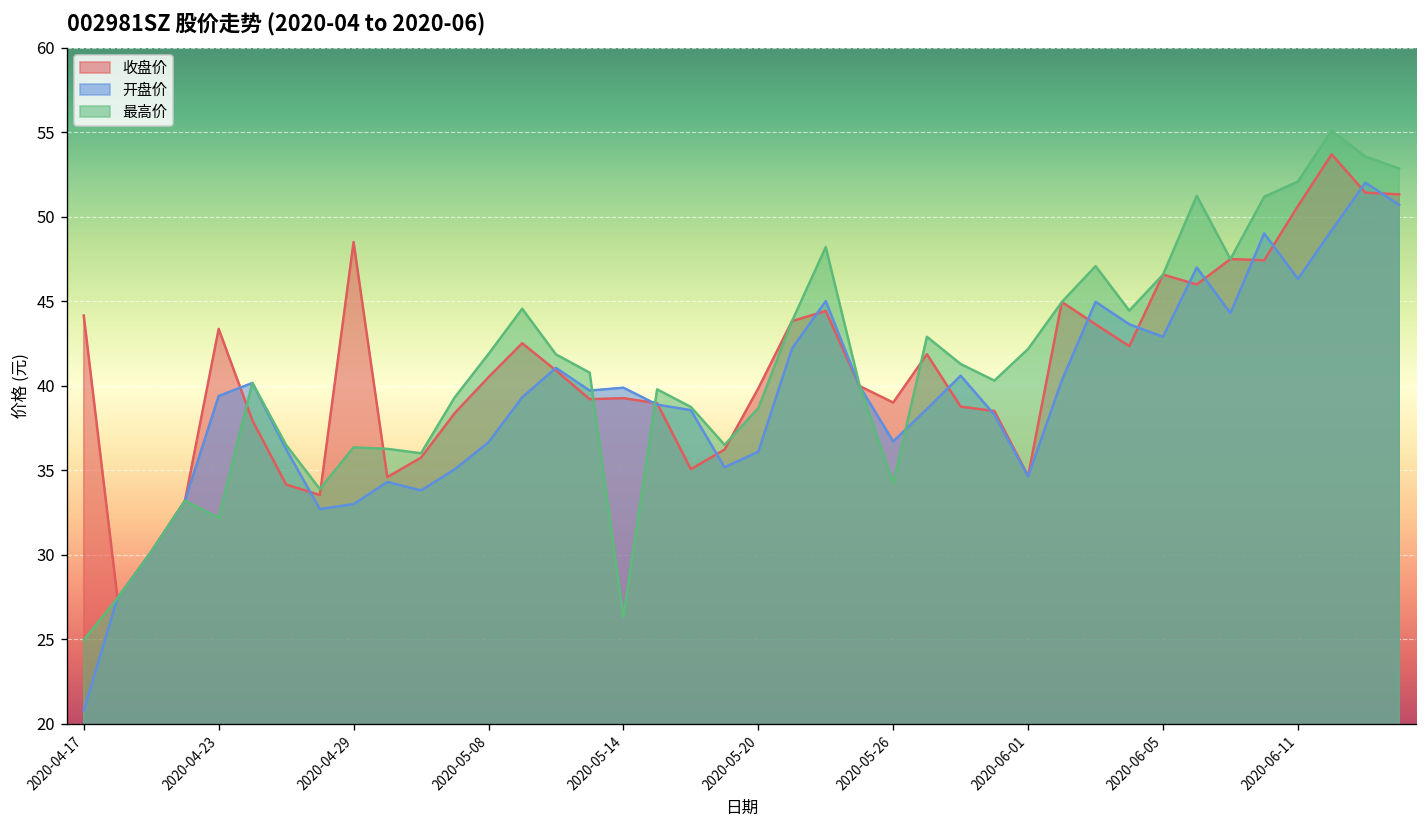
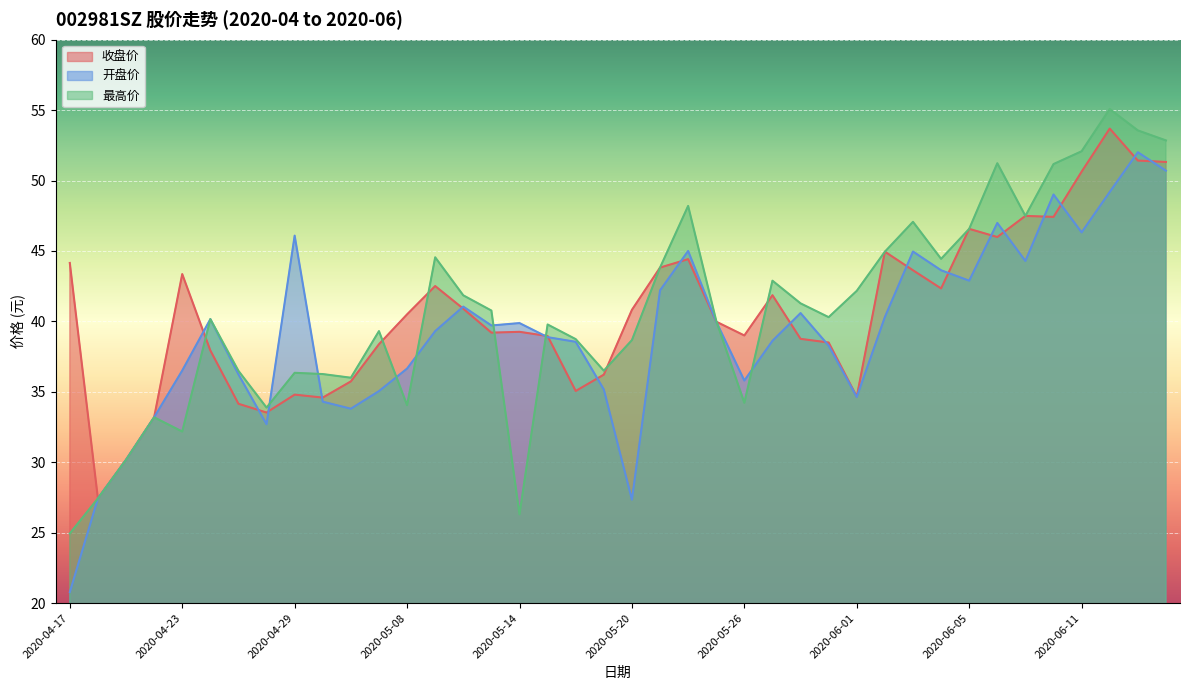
开盘价, 2020-04-23: 39.4 -> 36.5
收盘价, 2020-04-29: 48.5 -> 34.8
开盘价, 2020-04-29: 33.0 -> 46.1
最高价, 2020-05-08: 41.9 -> 34.1
收盘价, 2020-05-20: 39.8 -> 40.8
开盘价, 2020-05-20: 36.1 -> 27.3
开盘价, 2020-05-26: 36.7 -> 35.8
